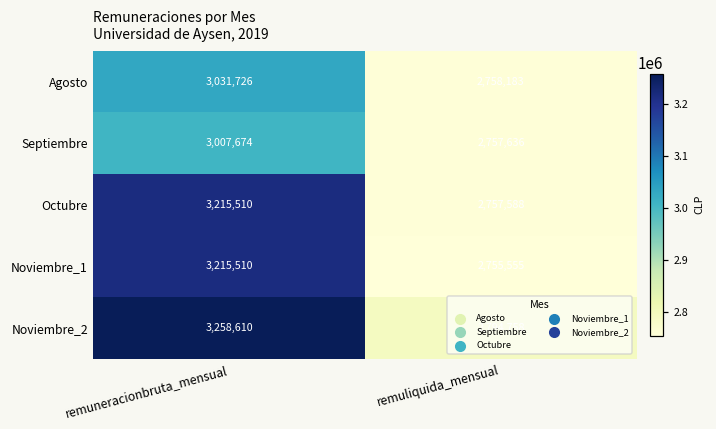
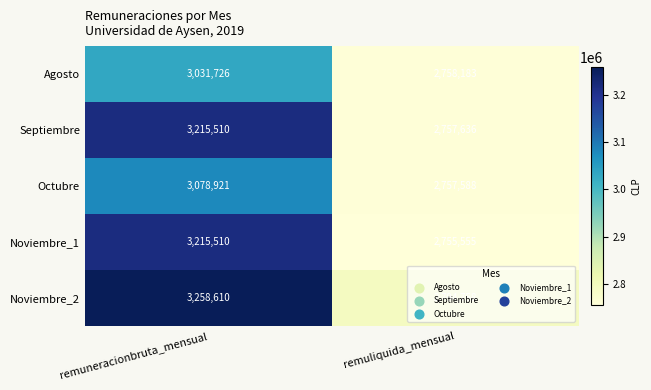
Septiembre, remuneracionbruta_mensual: 3,007,674 -> 3,215,510
Octubre, remuneracionbruta_mensual: 3,215,510 -> 3,078,921
